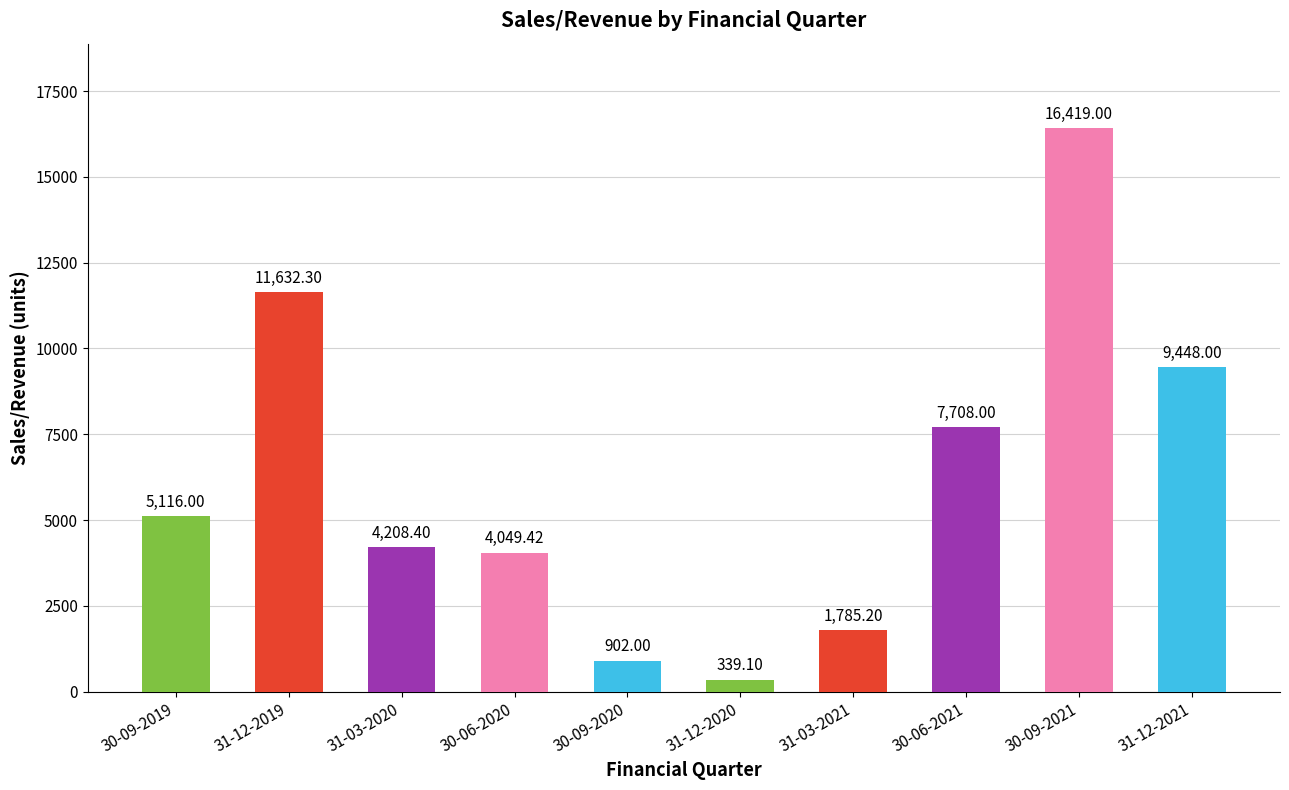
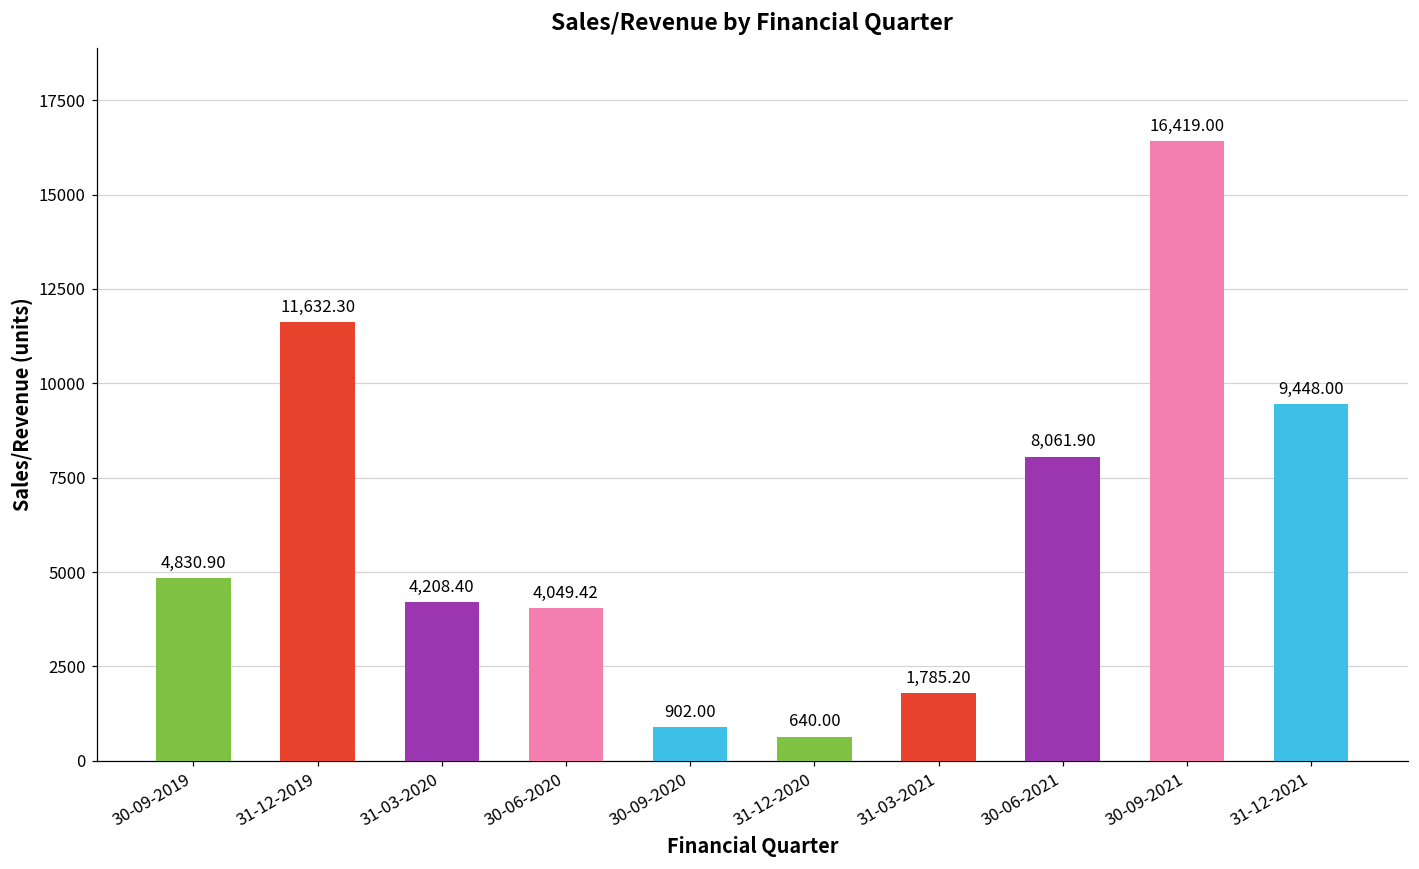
30-09-2019: 5,116.00 -> 4,830.90
31-12-2020: 339.10 -> 640.00
30-06-2021: 7,708.00 -> 8,061.90
